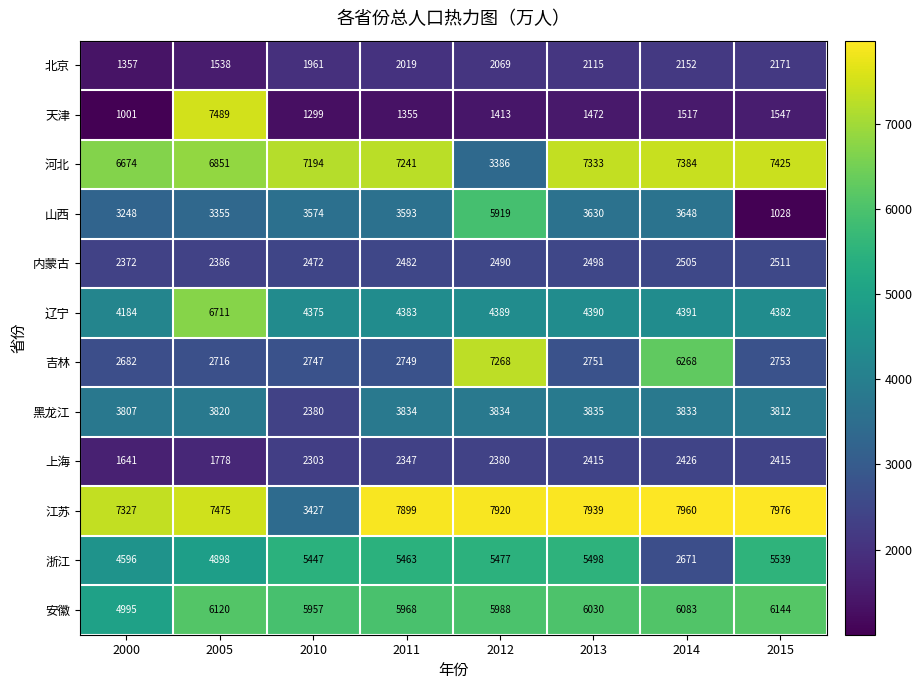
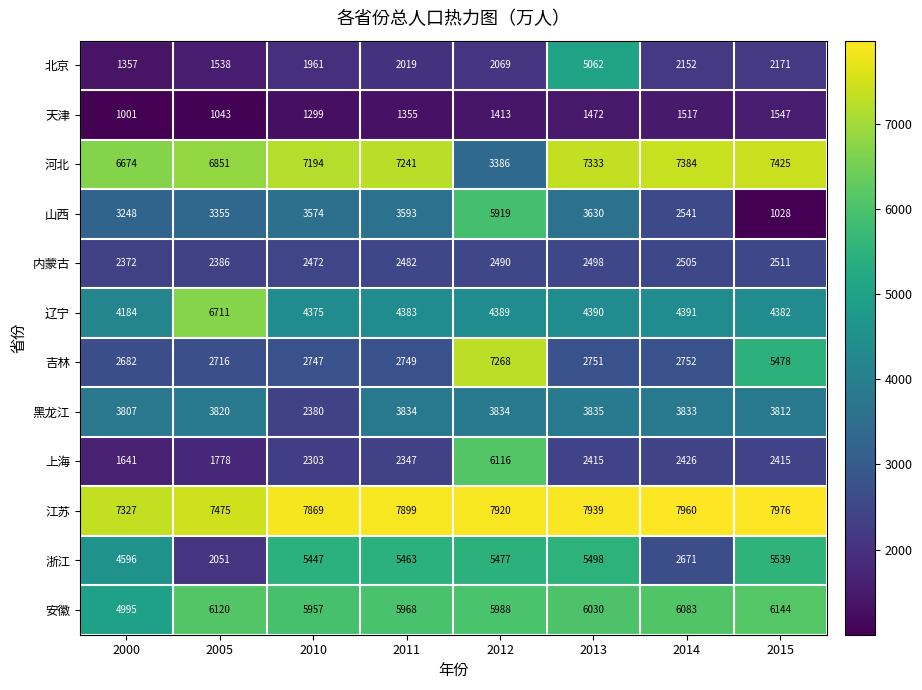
北京, 2013: 2115 -> 5062
天津, 2005: 7489 -> 1043
山西, 2014: 3648 -> 2541
吉林, 2014: 6268 -> 2752
吉林, 2015: 2753 -> 5478
上海, 2012: 2380 -> 6116
江苏, 2010: 3427 -> 7869
浙江, 2005: 4898 -> 2051
